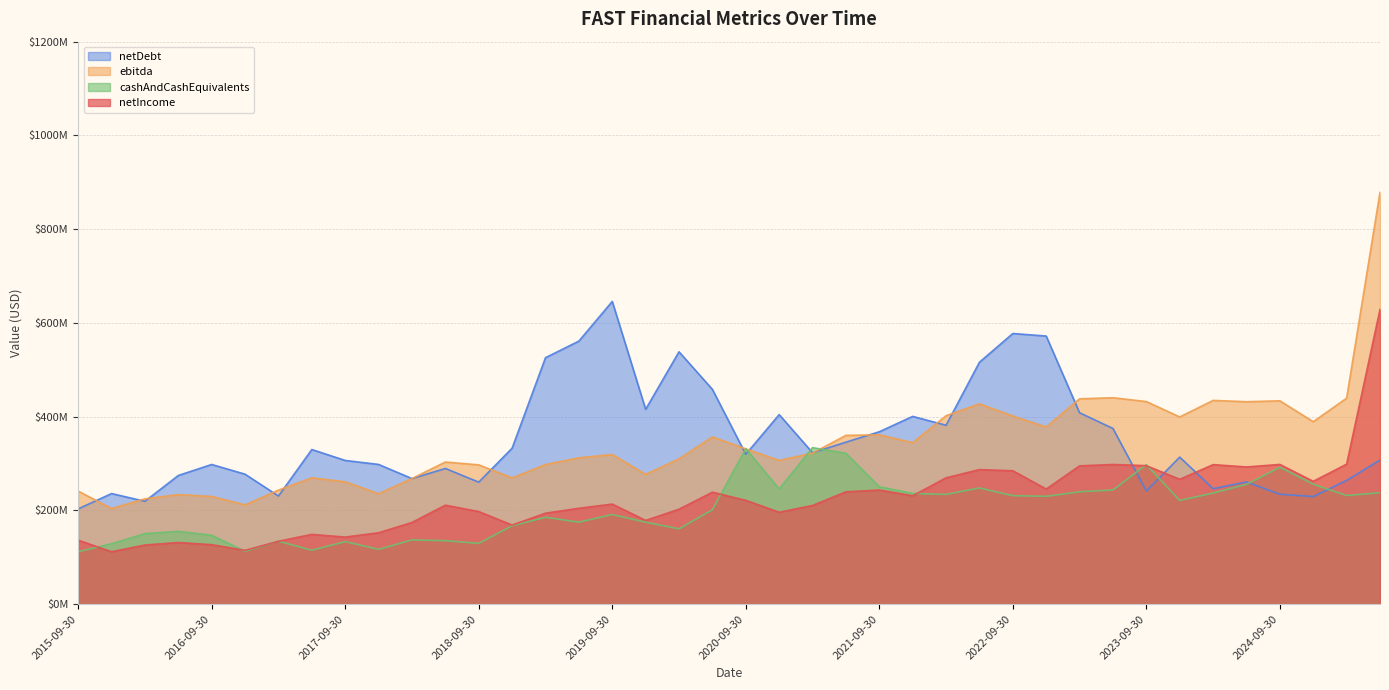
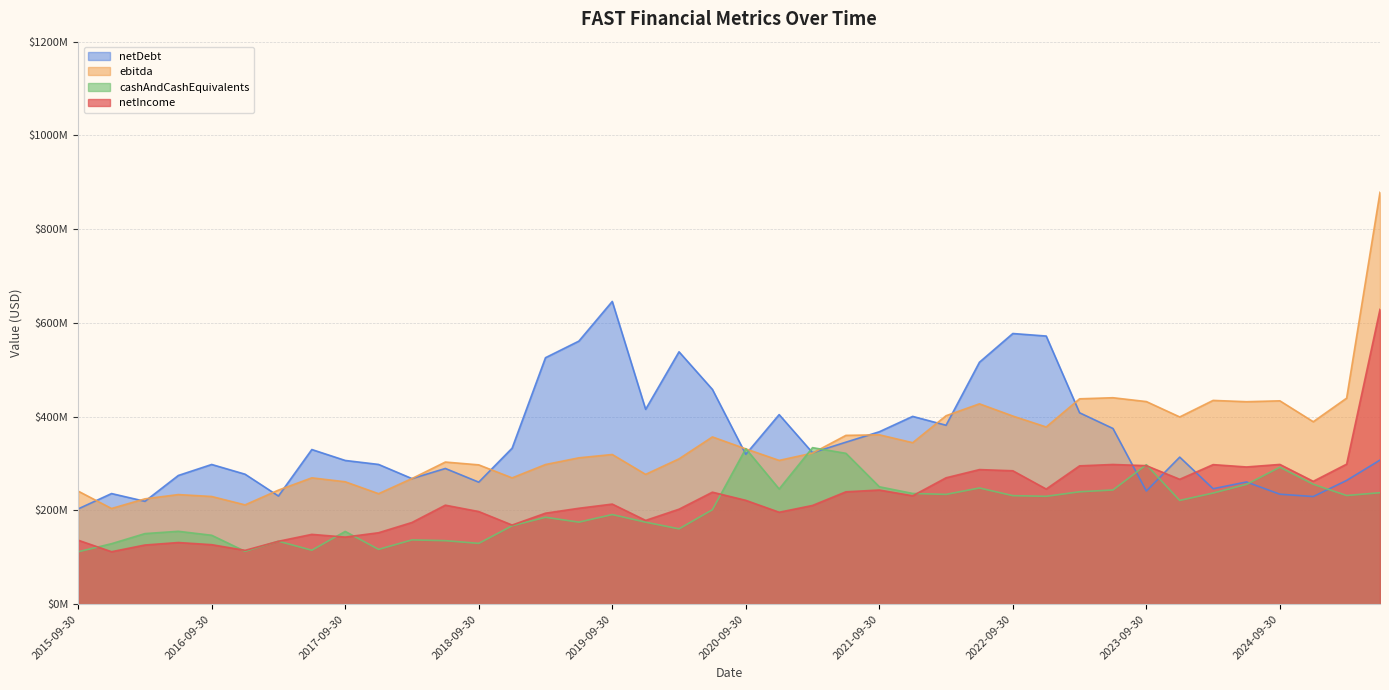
cashAndCashEquivalents, 2017-09-30: $130000000 -> $160000000
